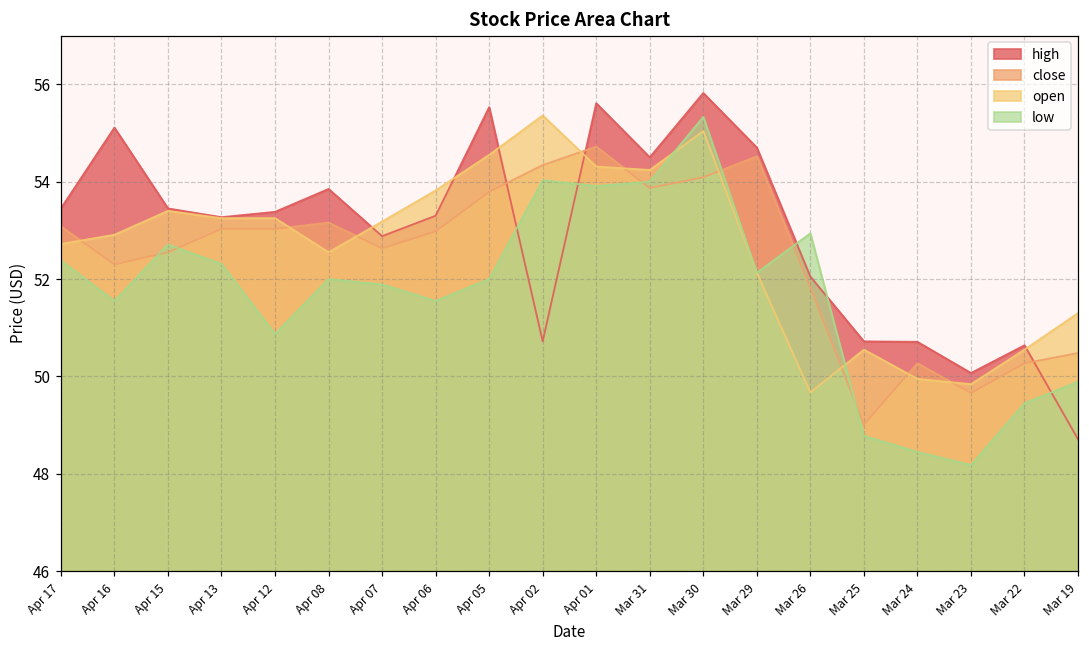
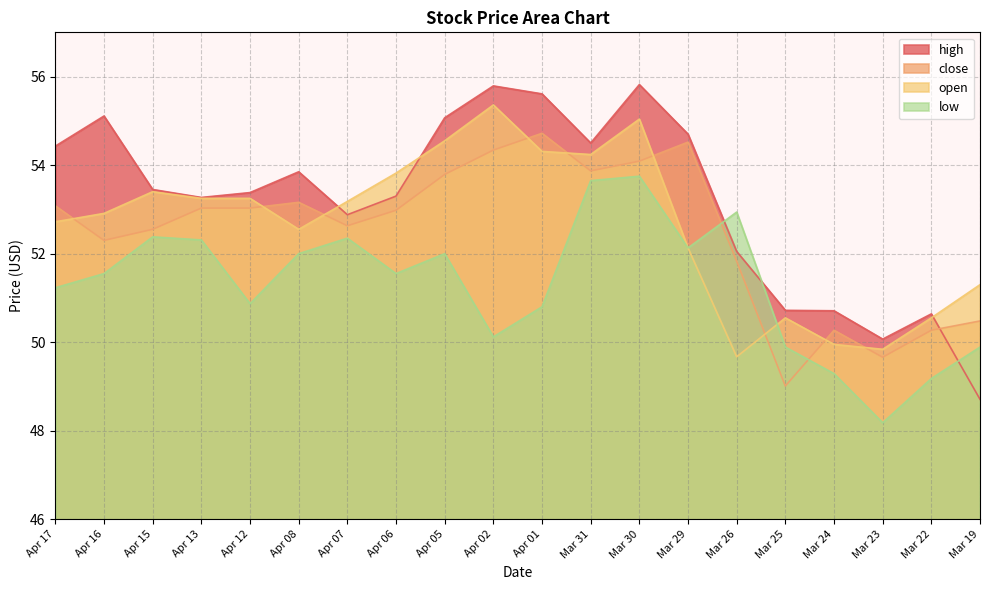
high, Apr 17: 53.5 -> 54.4
low, Apr 17: 52.4 -> 51.2
low, Apr 15: 52.7 -> 52.4
low, Apr 07: 51.9 -> 52.4
high, Apr 05: 55.5 -> 55.1
high, Apr 02: 50.7 -> 55.8
low, Apr 02: 54.0 -> 50.1
low, Apr 01: 53.9 -> 50.8
low, Mar 31: 54.0 -> 53.7
low, Mar 30: 55.3 -> 53.8
low, Mar 25: 48.8 -> 49.9
low, Mar 24: 48.5 -> 49.3
low, Mar 22: 49.5 -> 49.2
